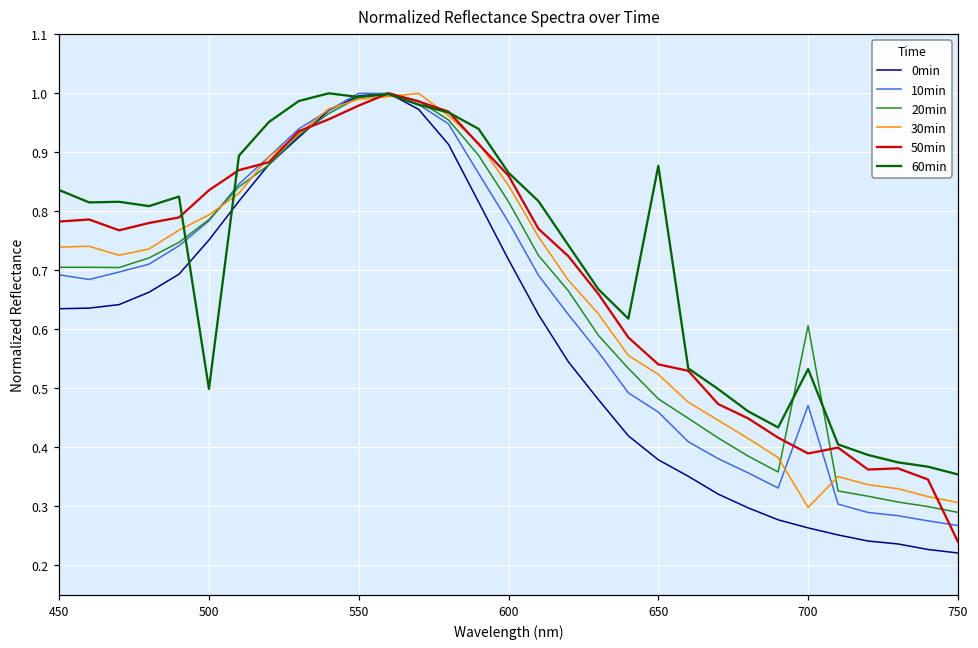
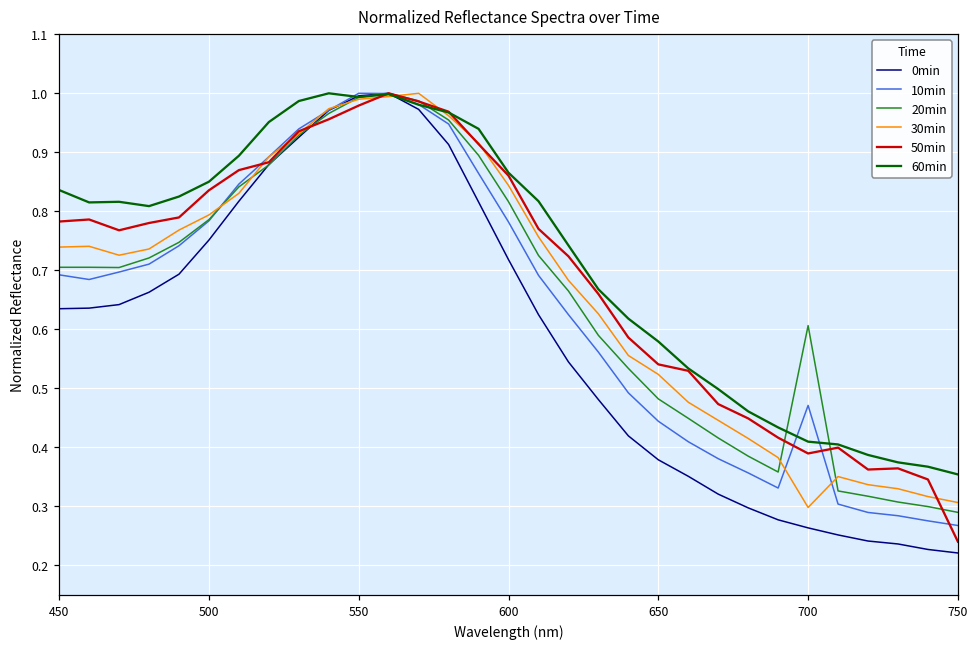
60min, 500: 0.50 -> 0.85
10min, 650: 0.46 -> 0.44
60min, 650: 0.88 -> 0.58
60min, 700: 0.53 -> 0.41
